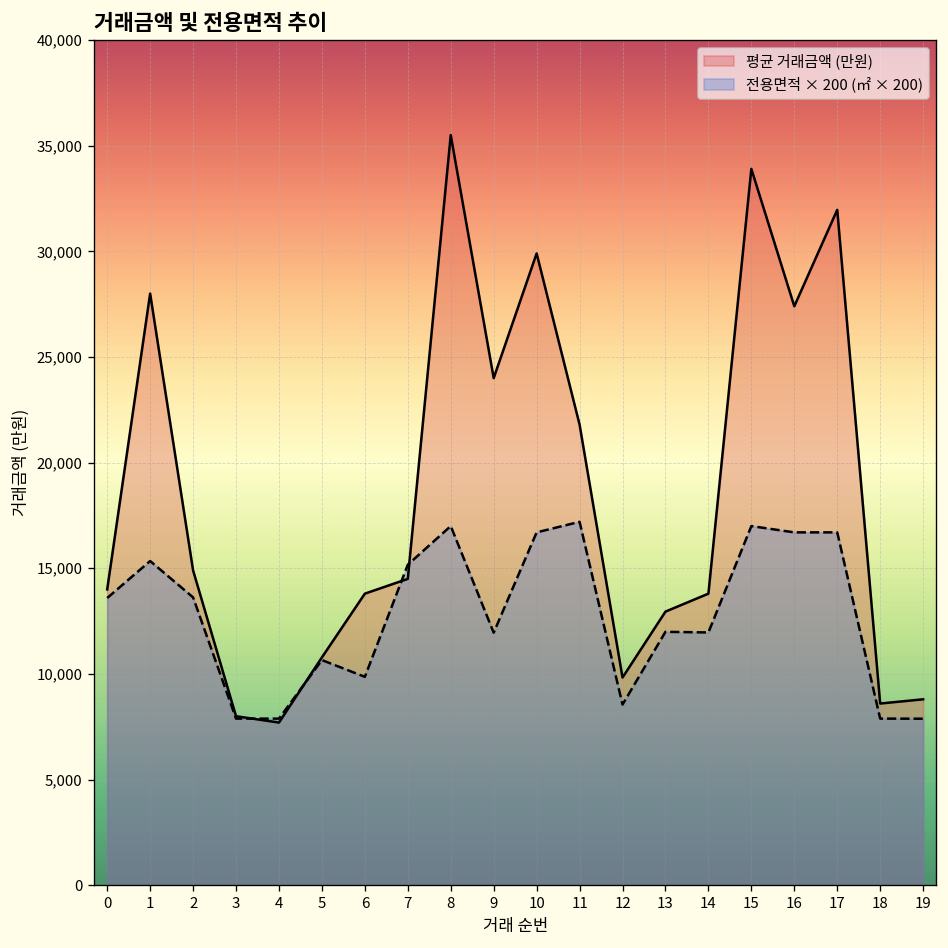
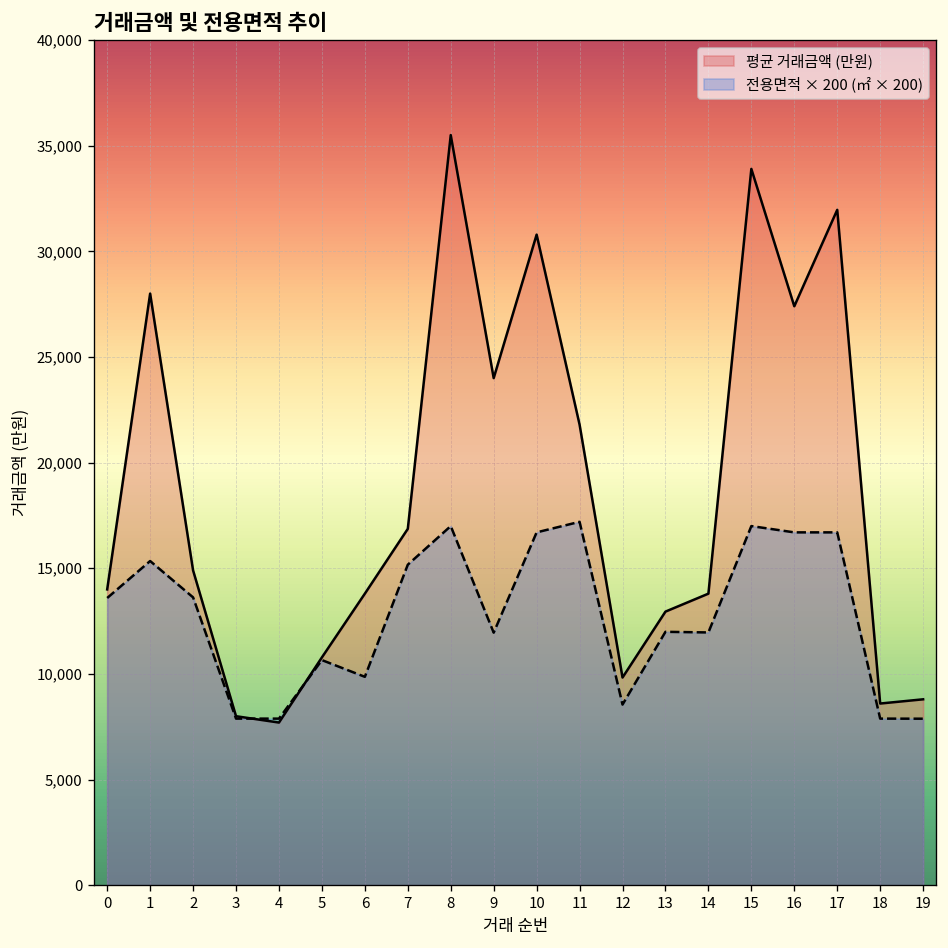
평균 거래금액 (만원), 7: 14,500 -> 16,900
평균 거래금액 (만원), 10: 29,900 -> 30,800
